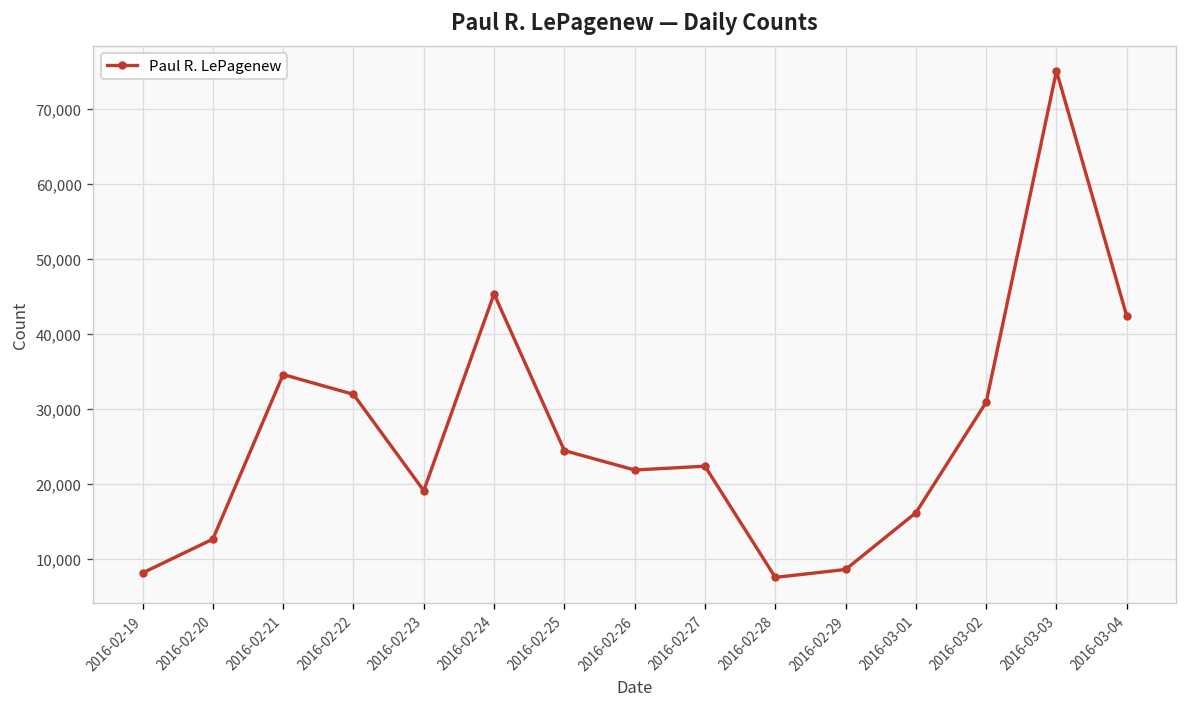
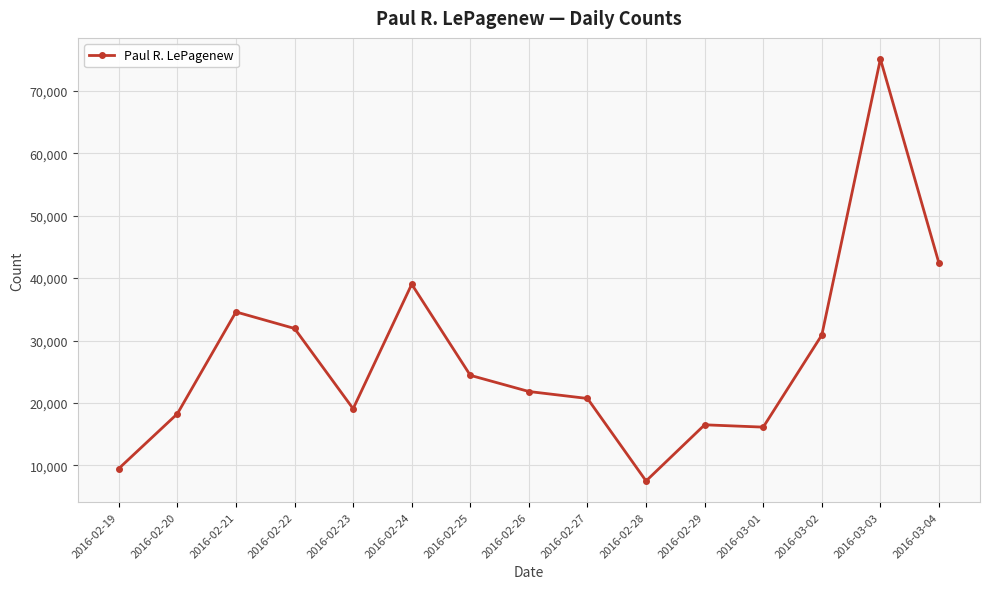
2016-02-19: 8,000 -> 10,000
2016-02-20: 13,000 -> 18,000
2016-02-24: 45,000 -> 39,000
2016-02-27: 22,000 -> 21,000
2016-02-29: 9,000 -> 17,000
